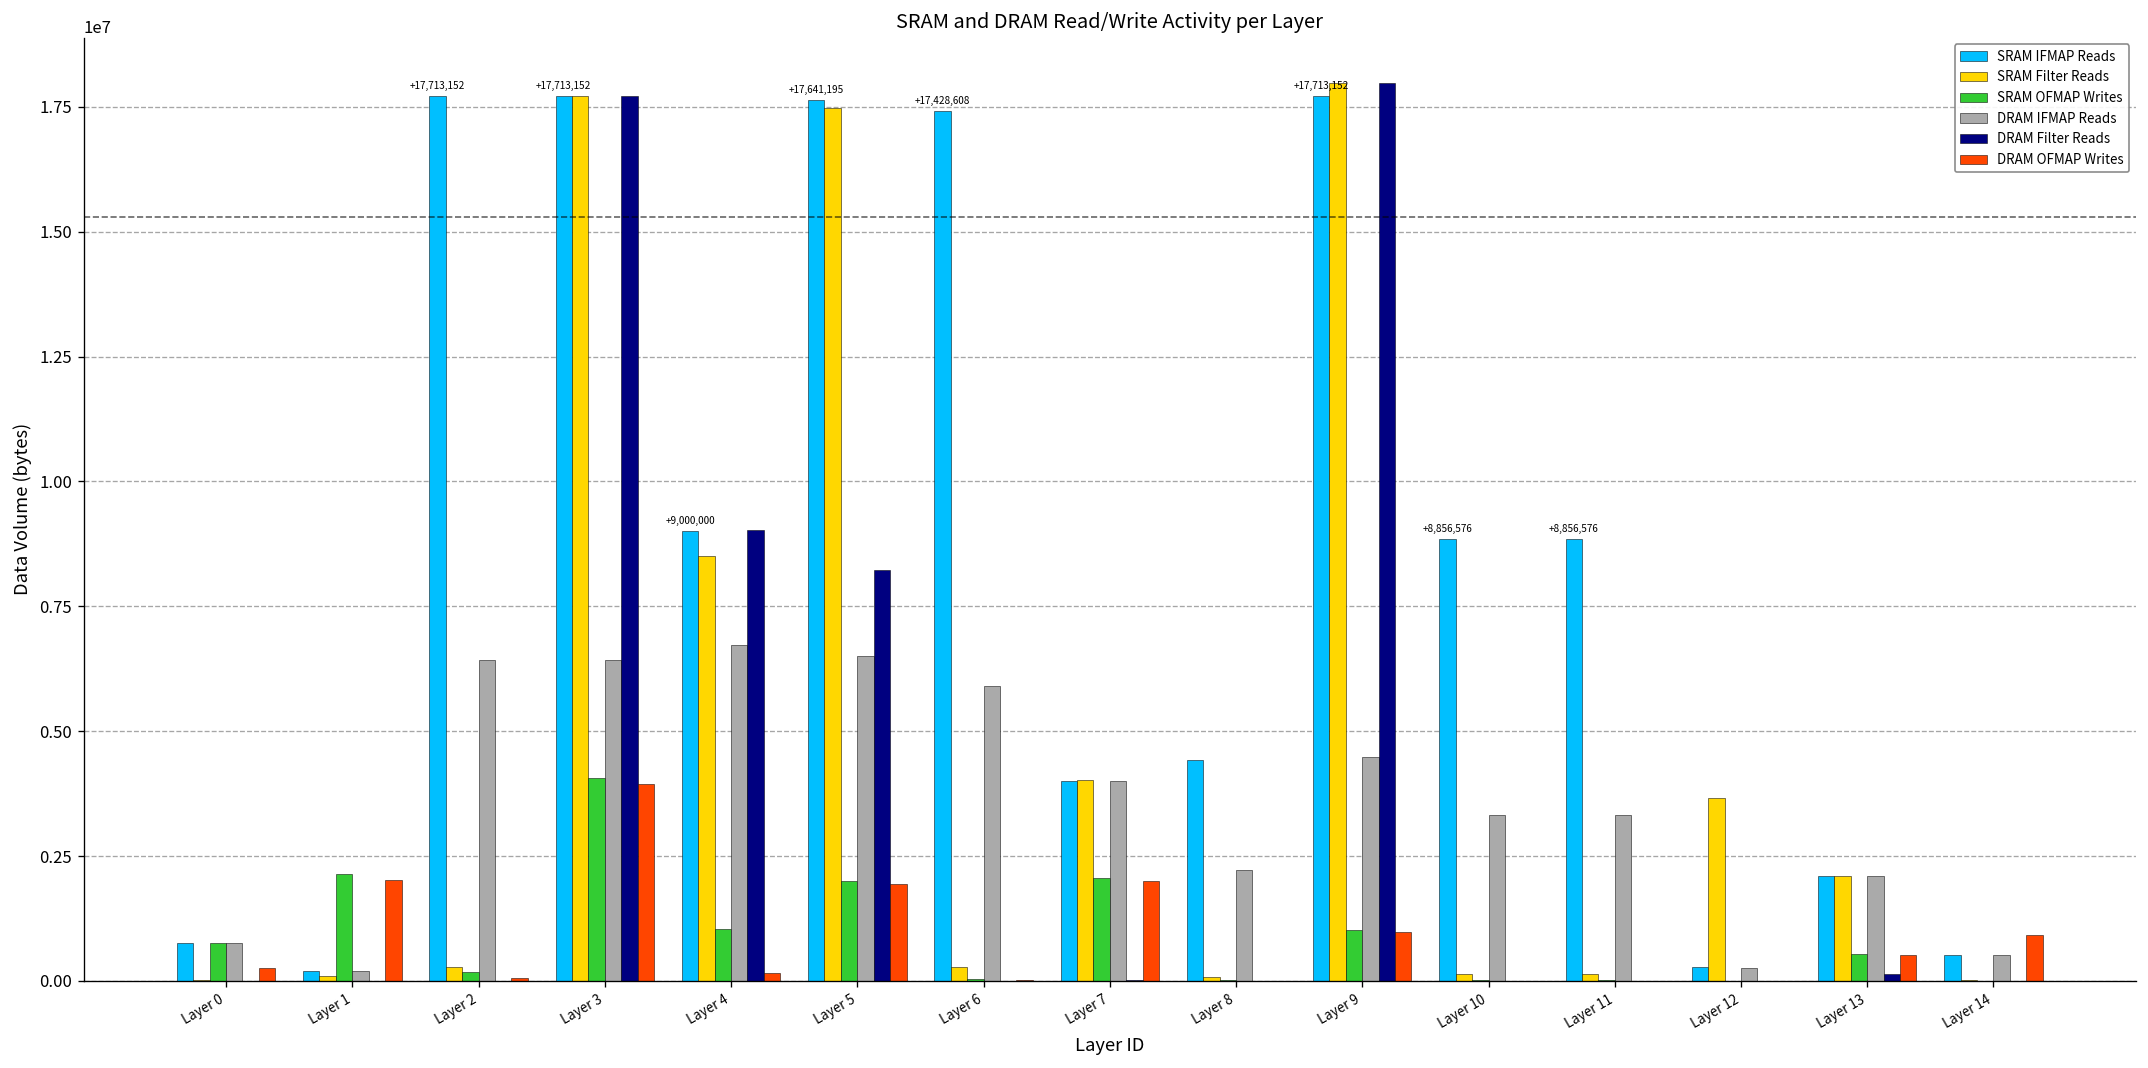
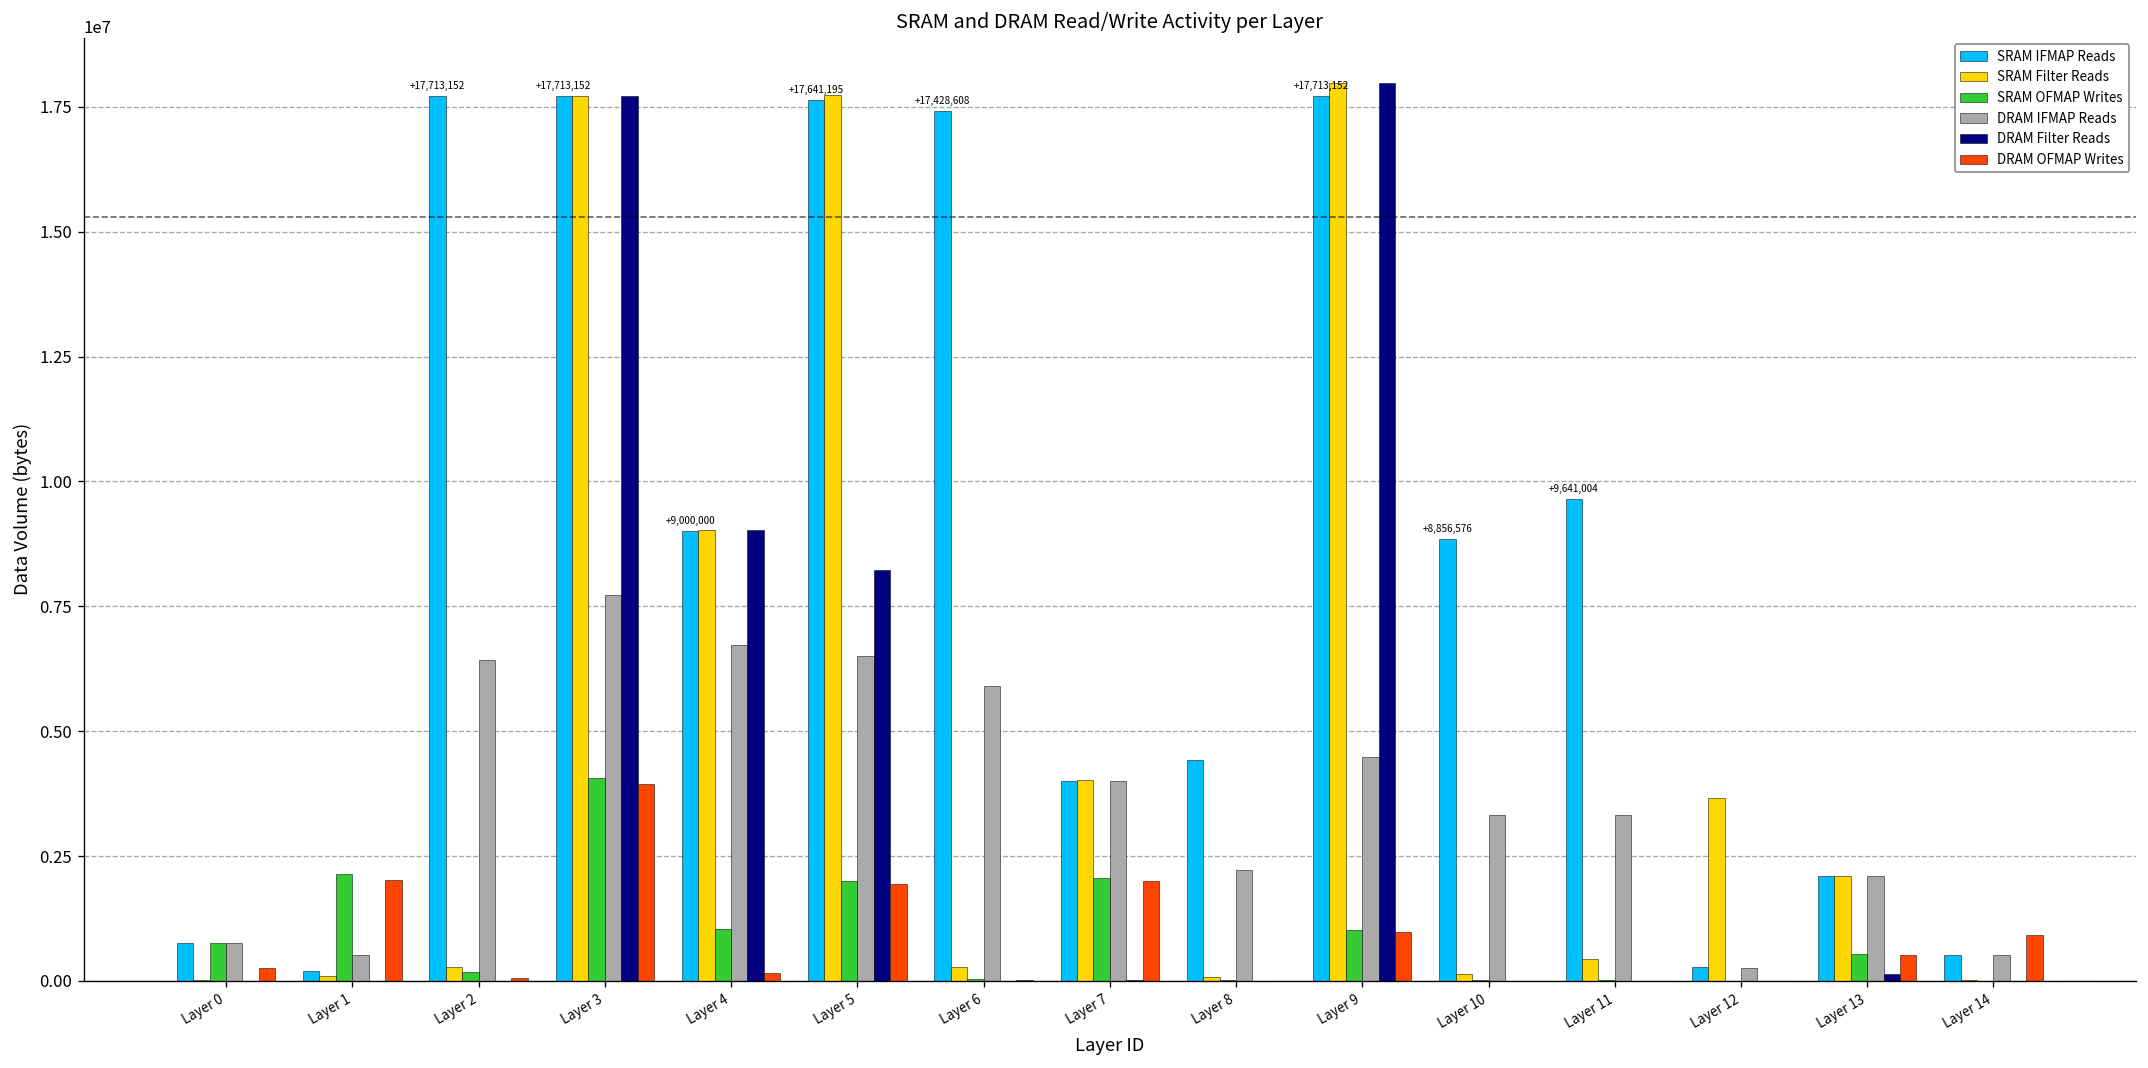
DRAM IFMAP Reads, Layer 1: 200000 -> 500000
DRAM IFMAP Reads, Layer 3: 6400000 -> 7700000
SRAM Filter Reads, Layer 4: 8500000 -> 9000000
SRAM Filter Reads, Layer 5: 17500000 -> 17700000
SRAM IFMAP Reads, Layer 11: +8,856,576 -> +9,641,004
SRAM Filter Reads, Layer 11: 100000 -> 400000
